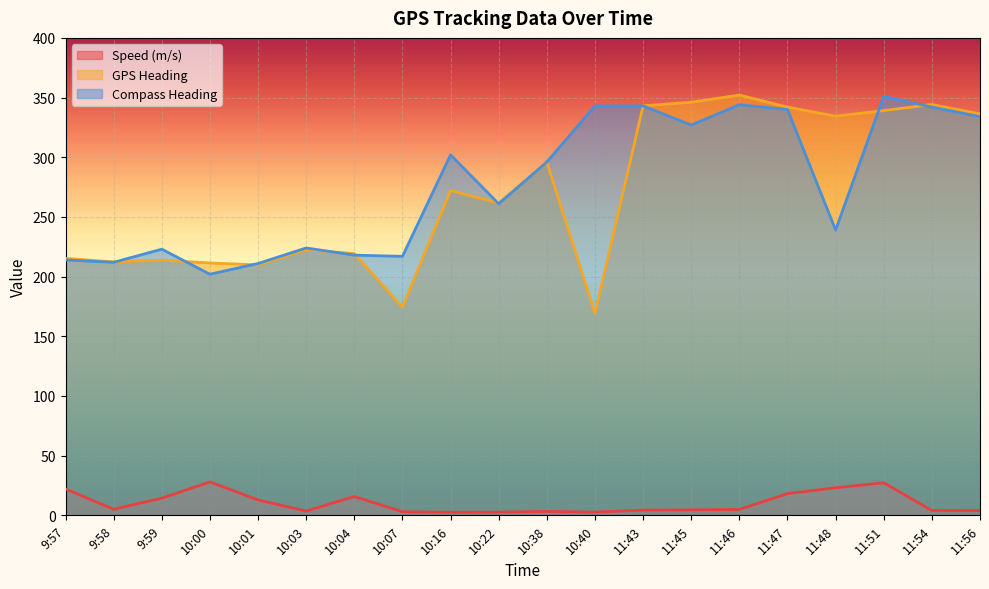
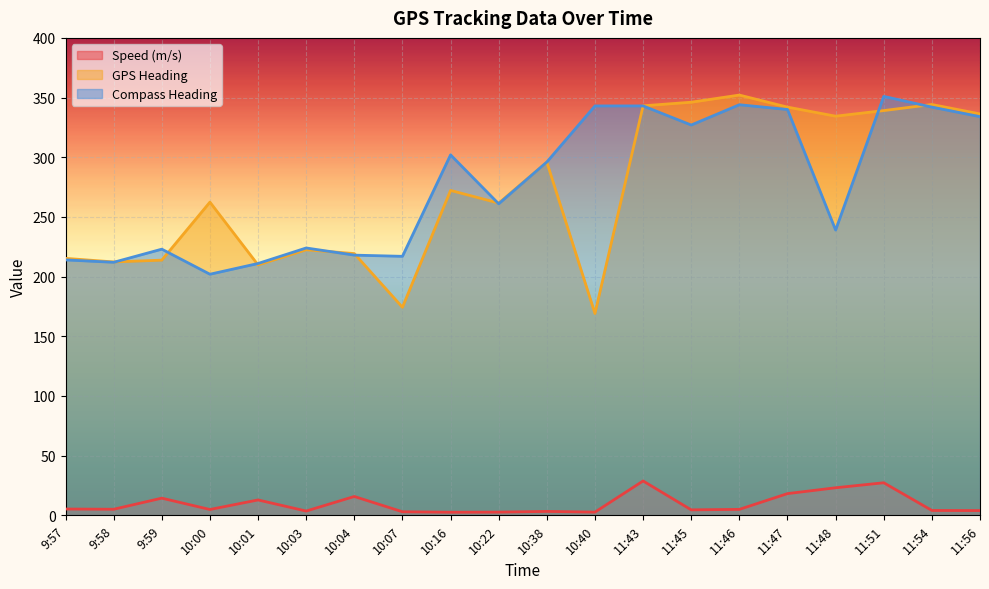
Speed (m/s), 9:57: 22 -> 5
Speed (m/s), 10:00: 28 -> 5
GPS Heading, 10:00: 211 -> 262
Speed (m/s), 11:43: 4 -> 29
